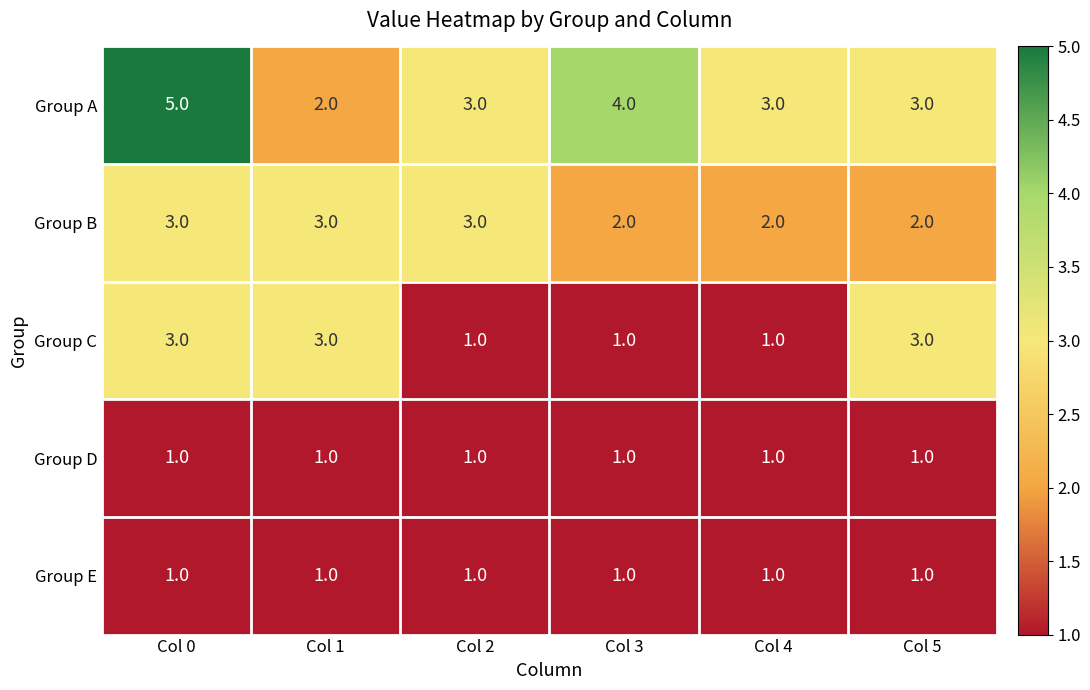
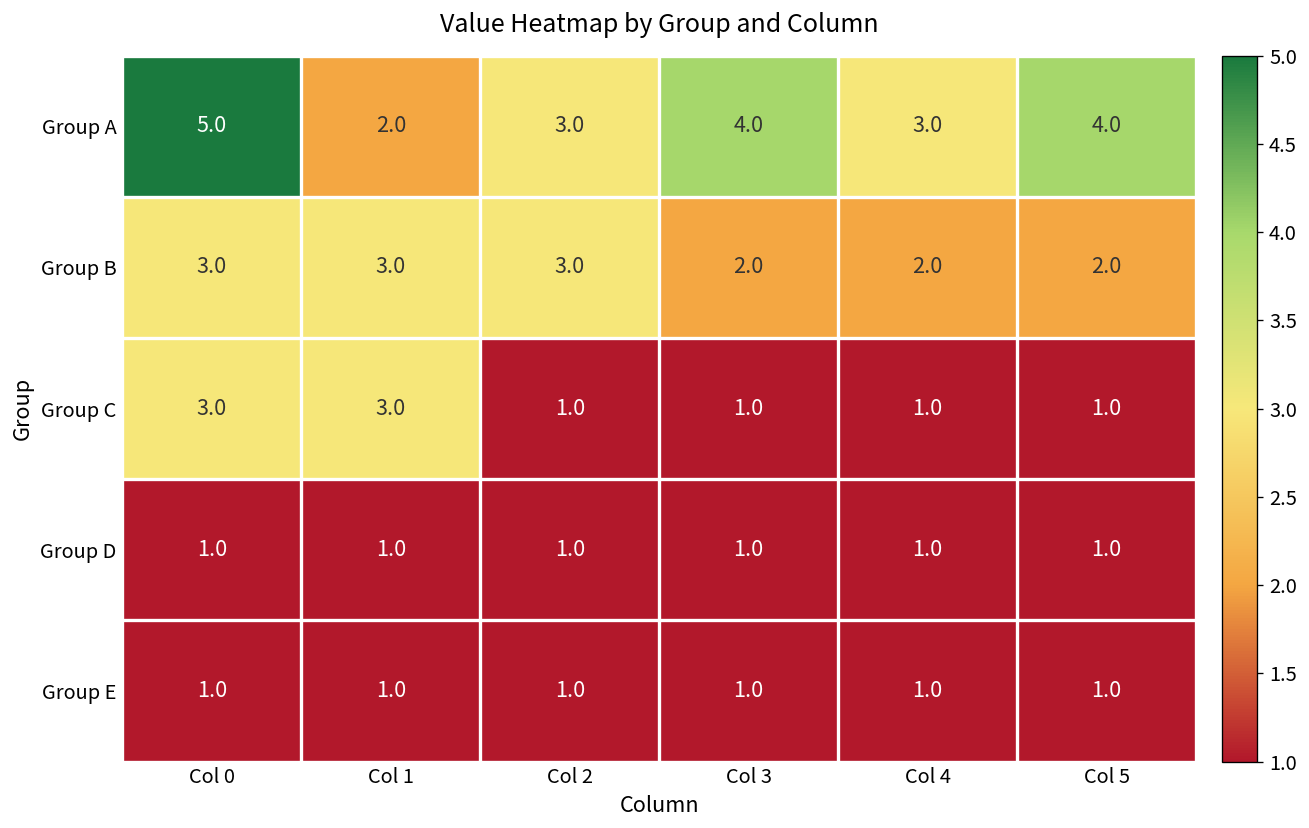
Group A, Col 5: 3.0 -> 4.0
Group C, Col 5: 3.0 -> 1.0
